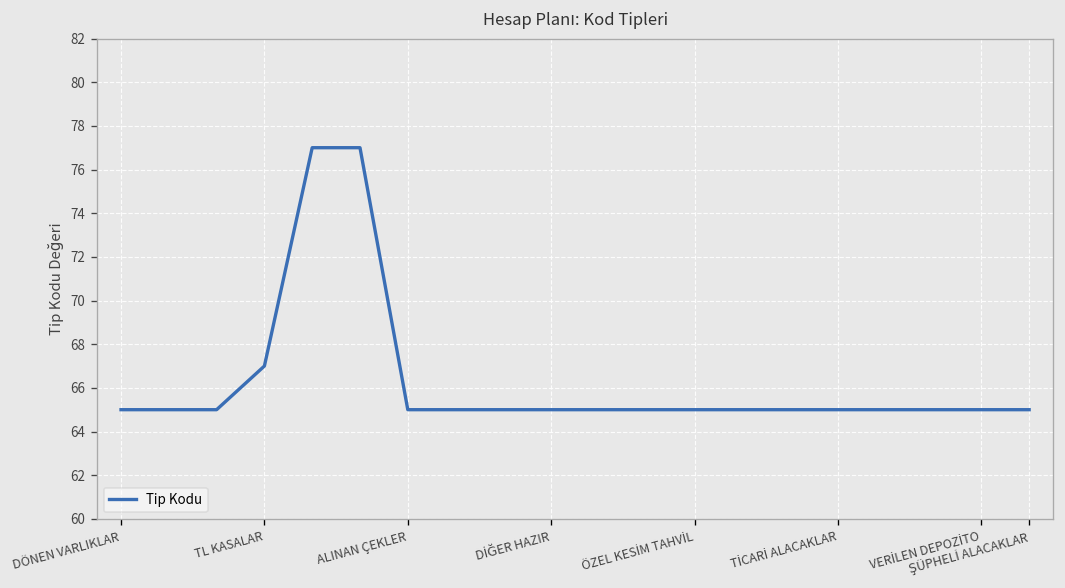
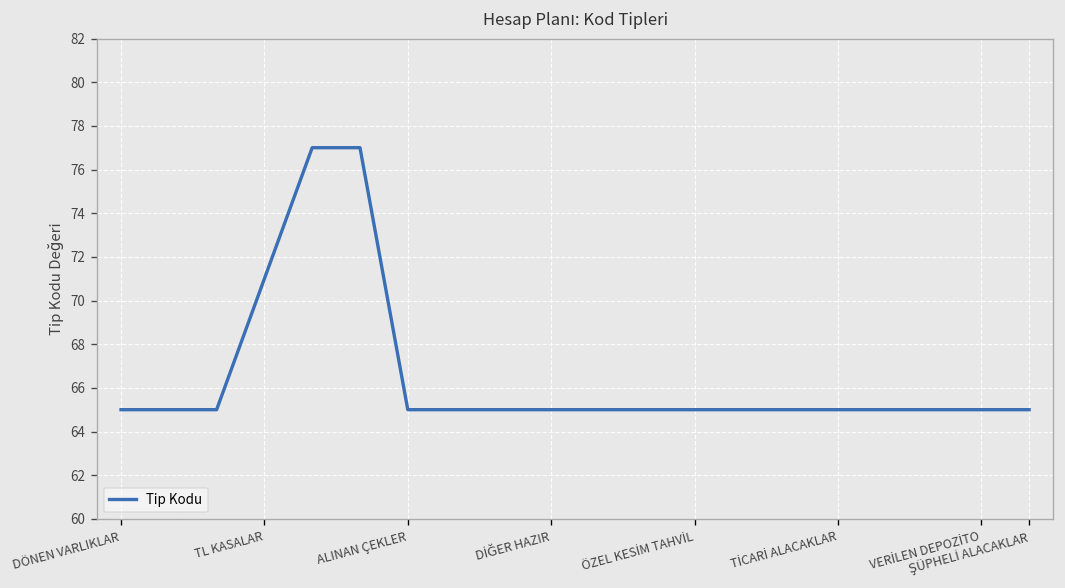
TL KASALAR: 67 -> 71
